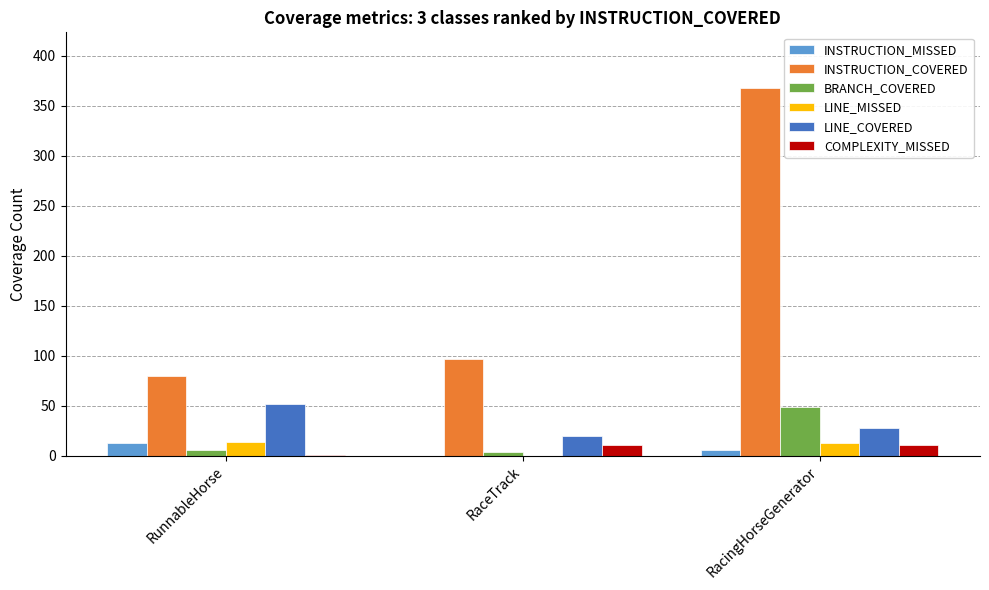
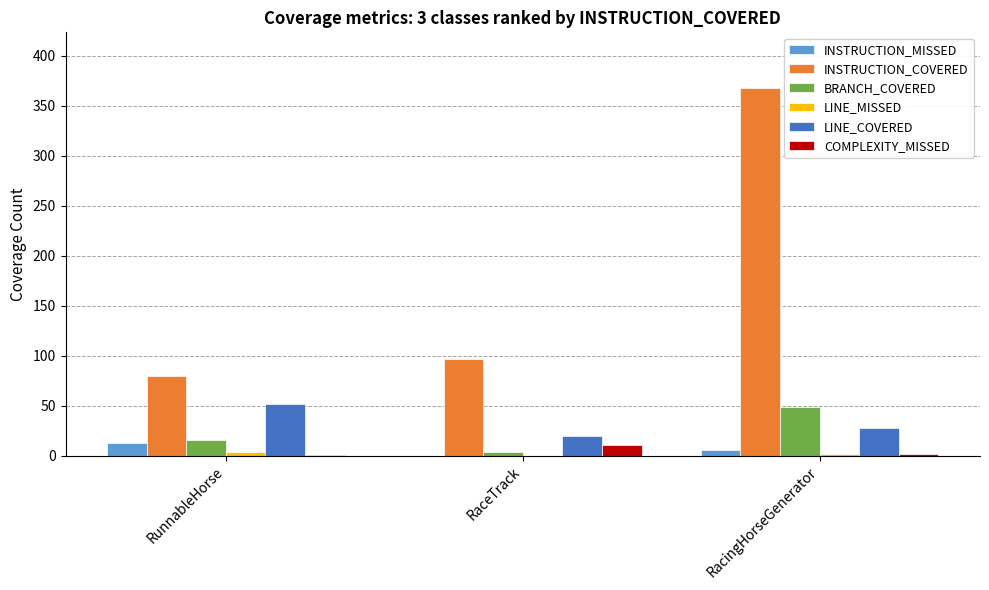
BRANCH_COVERED, RunnableHorse: 6 -> 16
LINE_MISSED, RunnableHorse: 14 -> 4
LINE_MISSED, RacingHorseGenerator: 13 -> 2
COMPLEXITY_MISSED, RacingHorseGenerator: 11 -> 2
